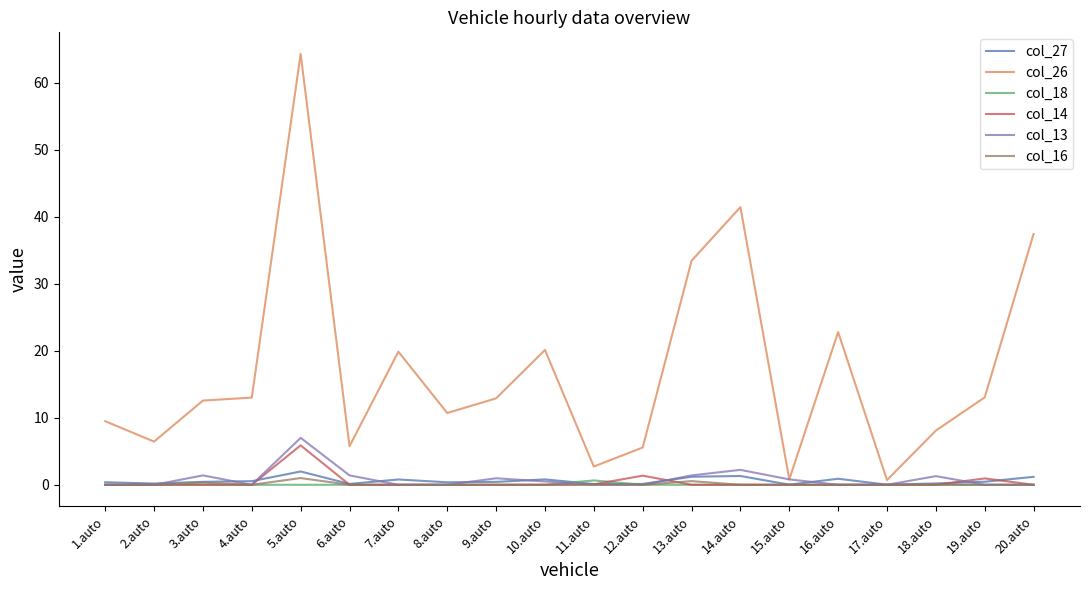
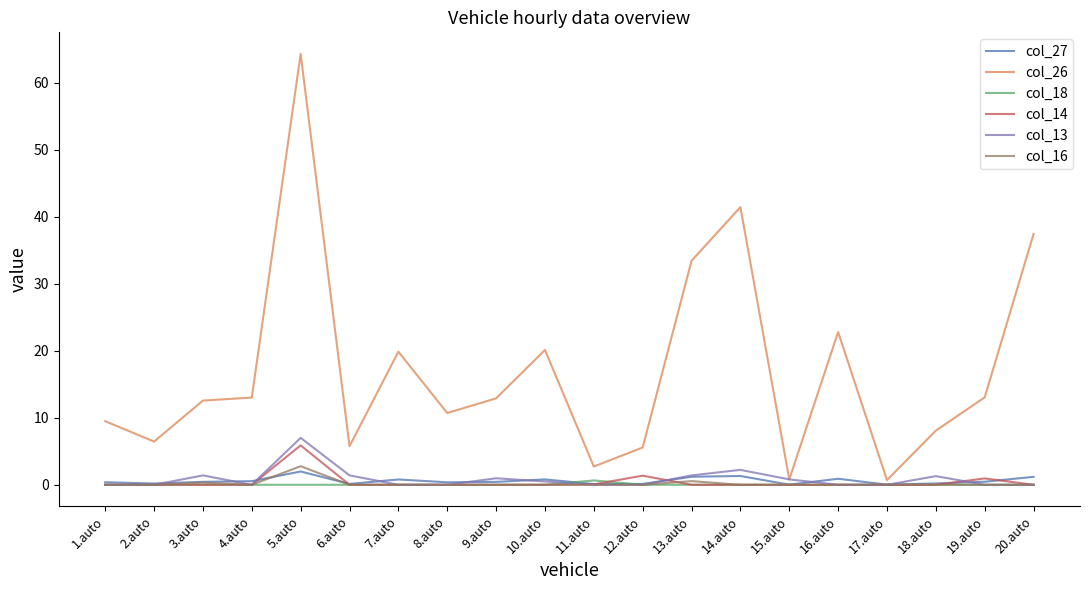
col_16, 5.auto: 1 -> 3
